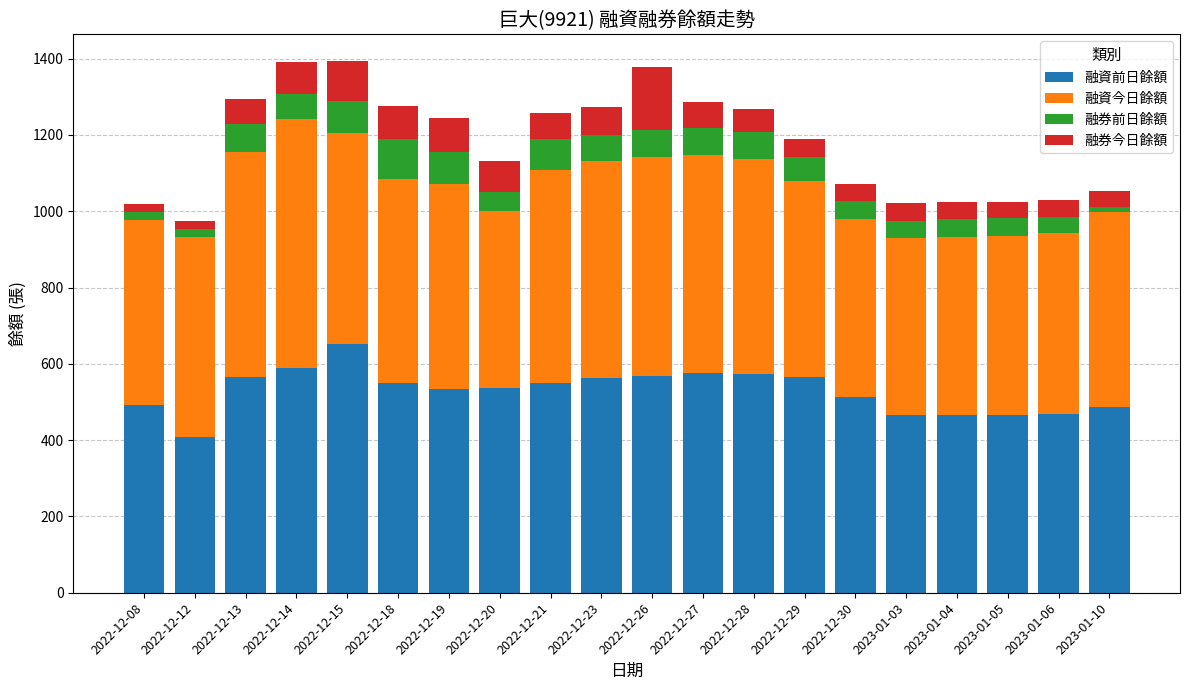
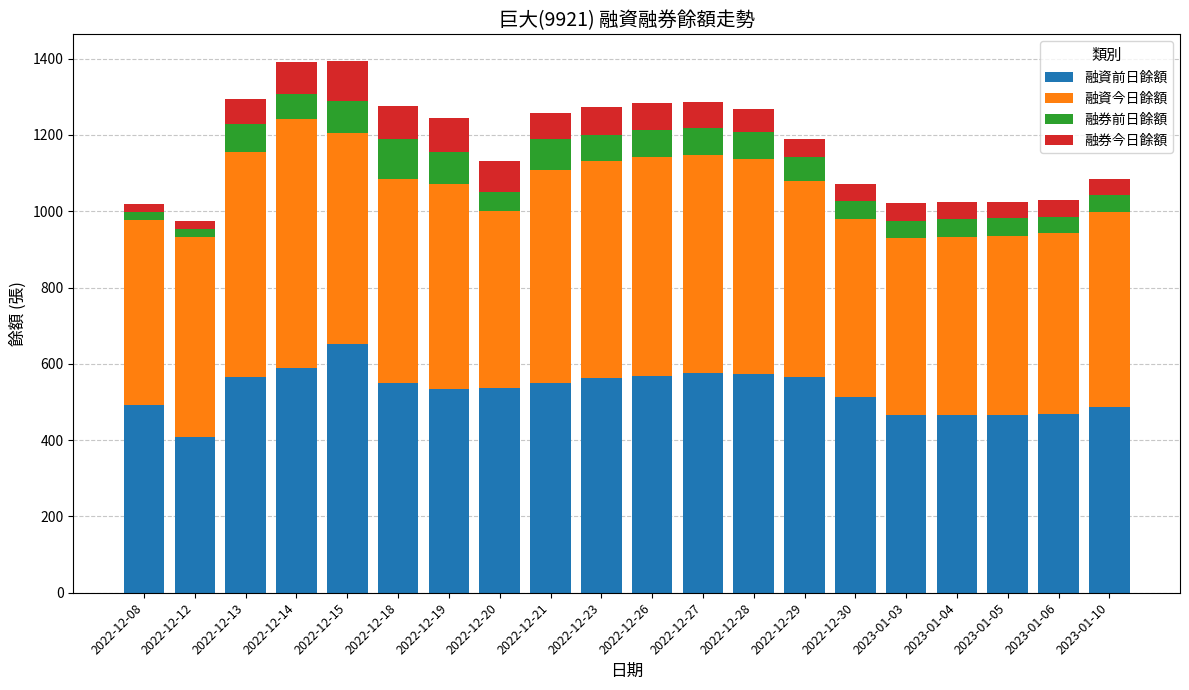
融券今日餘額, 2022-12-26: 160 -> 70
融券前日餘額, 2023-01-10: 10 -> 50
